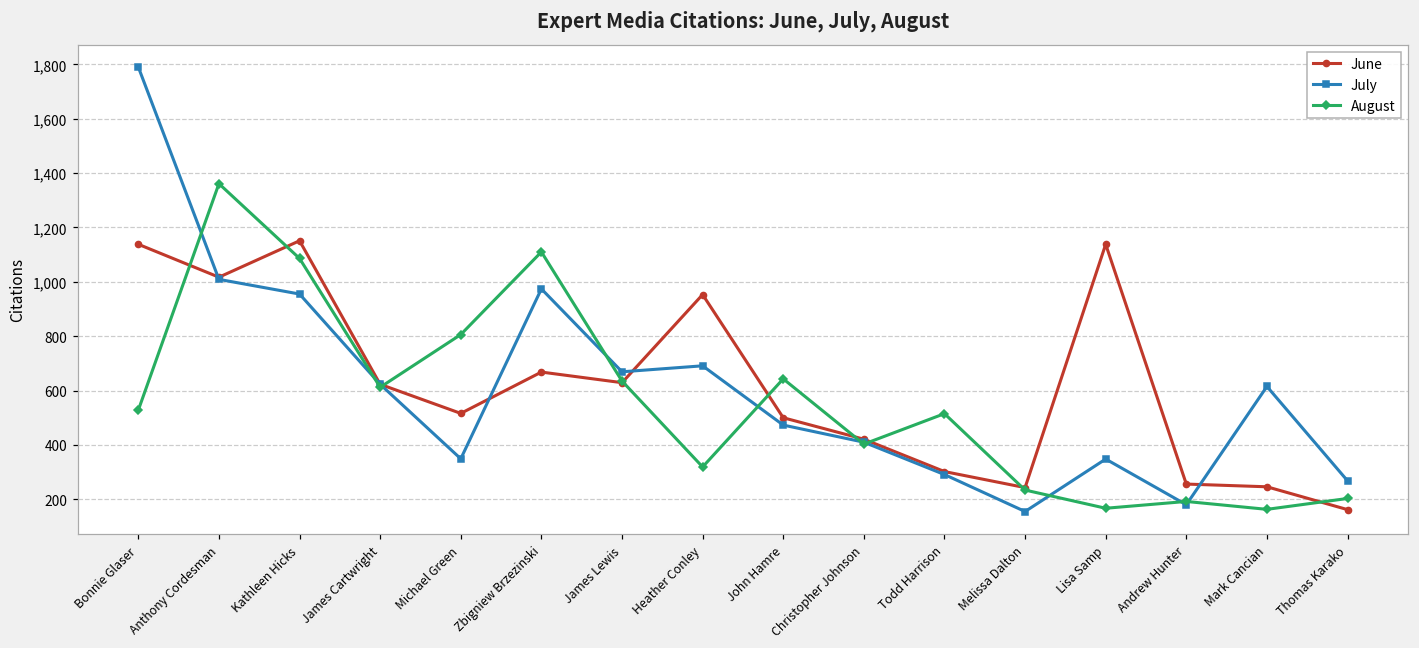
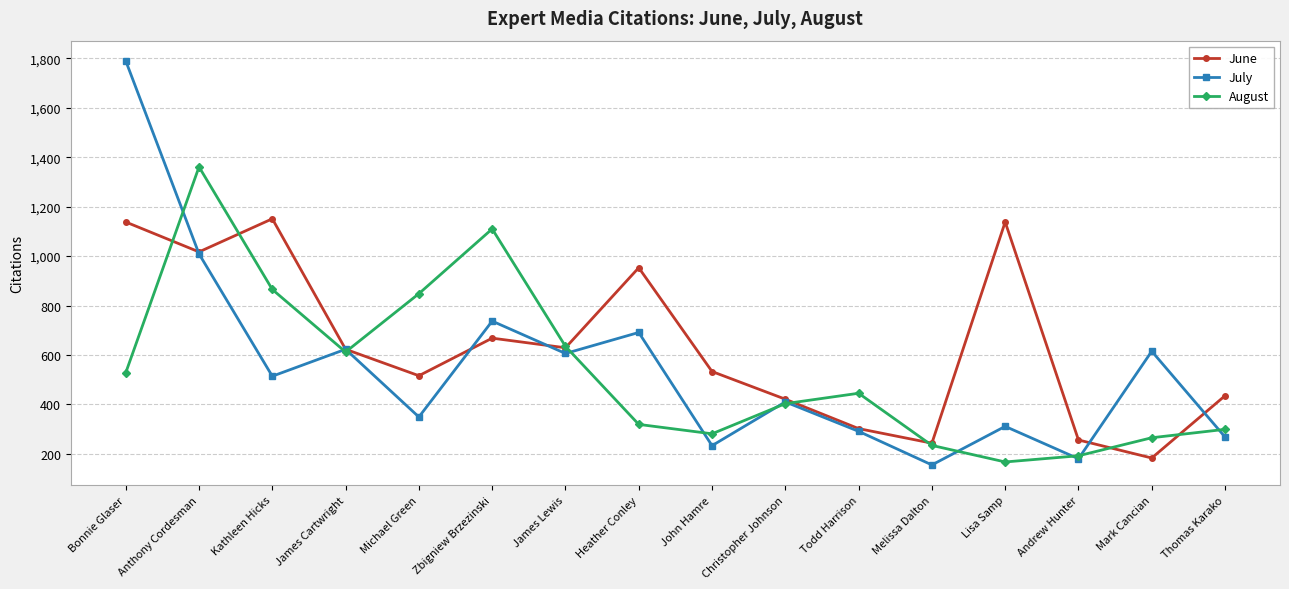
July, Kathleen Hicks: 960 -> 510
August, Kathleen Hicks: 1,090 -> 870
August, Michael Green: 810 -> 850
July, Zbigniew Brzezinski: 970 -> 740
July, James Lewis: 670 -> 610
June, John Hamre: 500 -> 530
July, John Hamre: 470 -> 230
August, John Hamre: 640 -> 280
August, Todd Harrison: 520 -> 450
July, Lisa Samp: 350 -> 310
June, Mark Cancian: 250 -> 180
August, Mark Cancian: 160 -> 270
June, Thomas Karako: 160 -> 440
August, Thomas Karako: 200 -> 300
